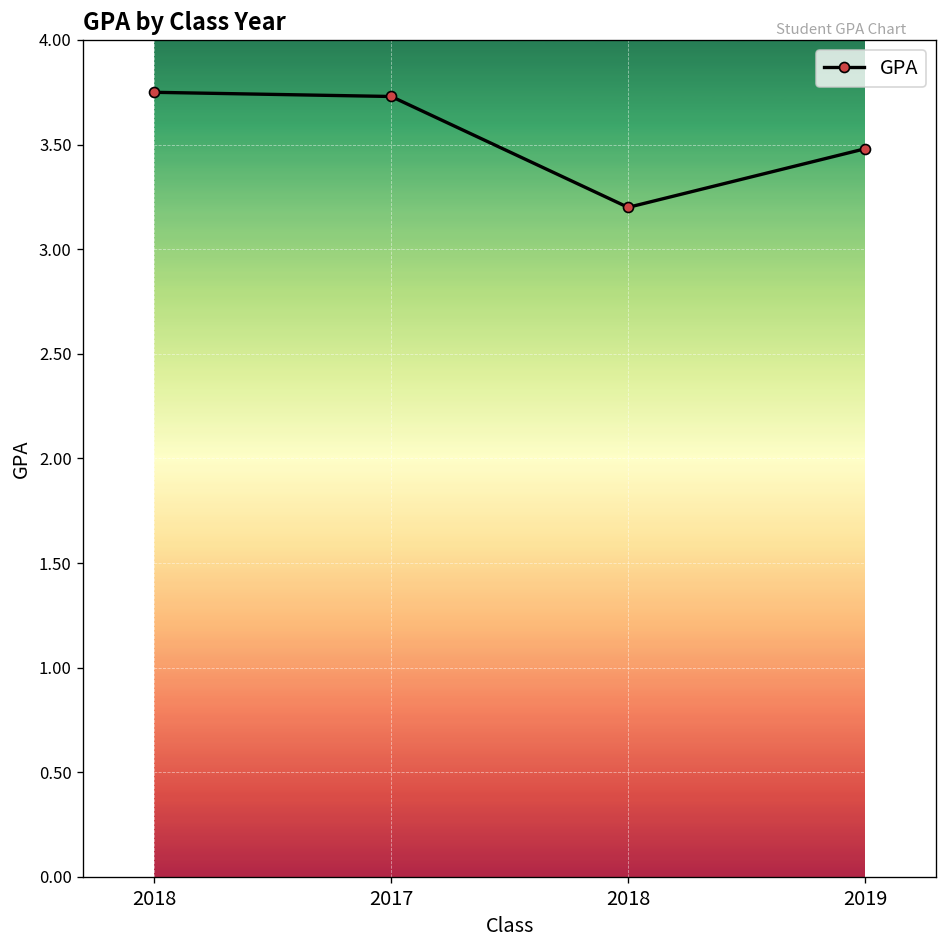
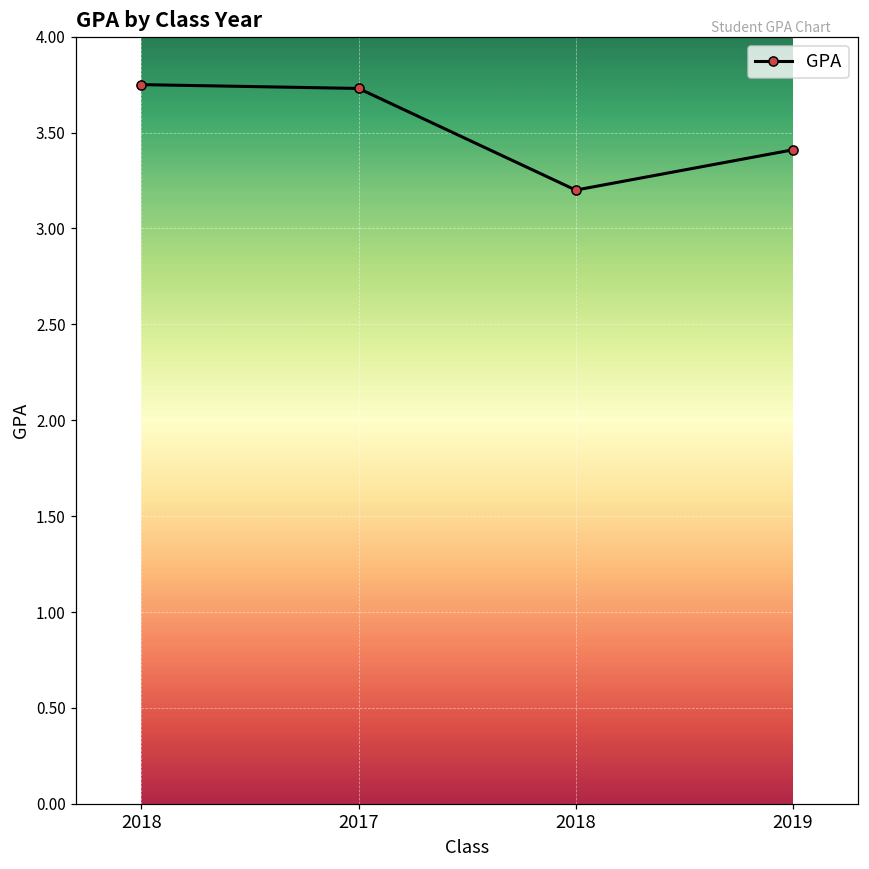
2019: 3.48 -> 3.41
